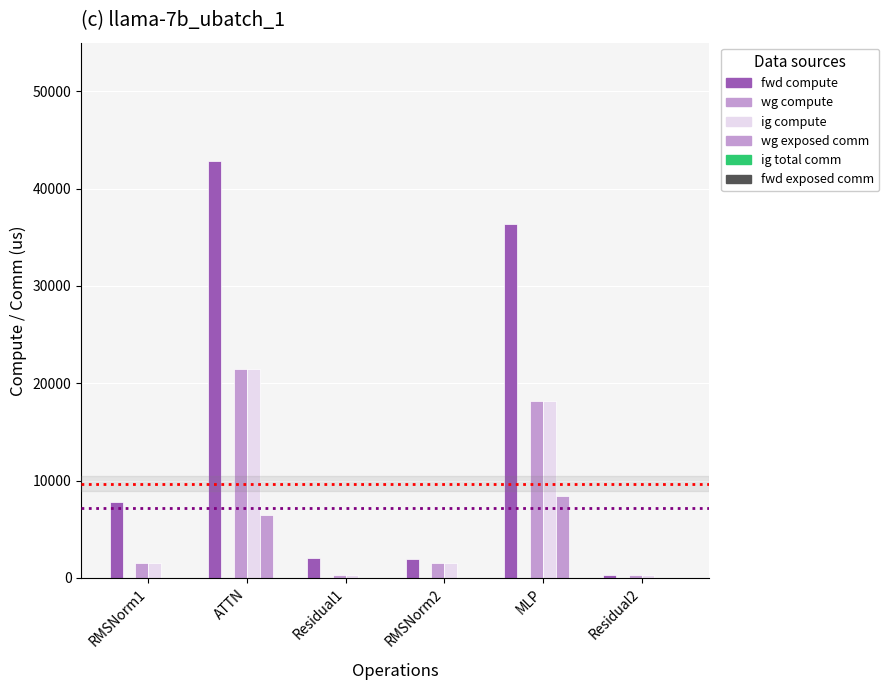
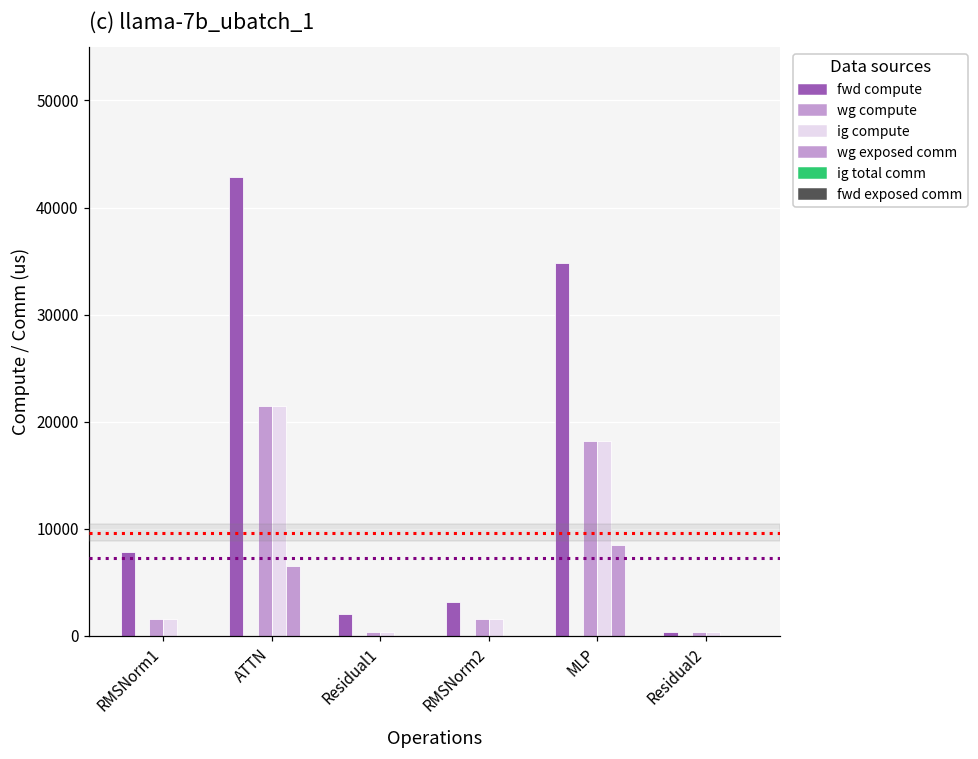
fwd compute, RMSNorm2: 2000 -> 3000
fwd compute, MLP: 36000 -> 35000
